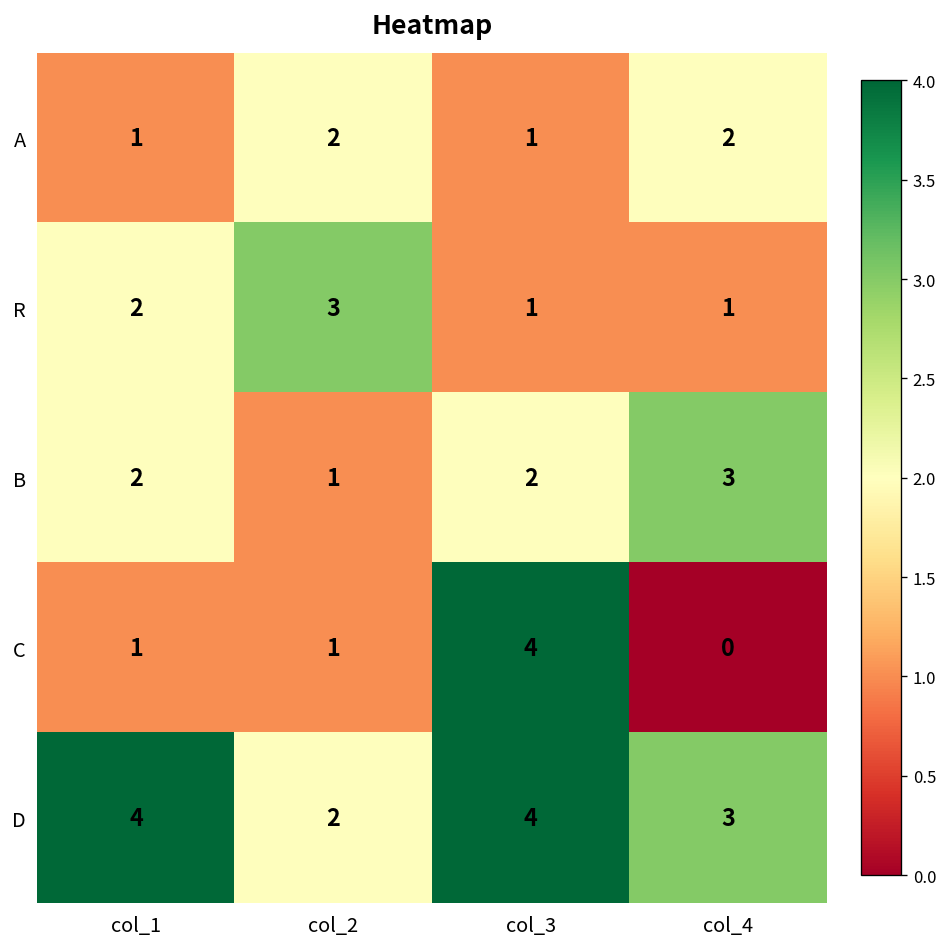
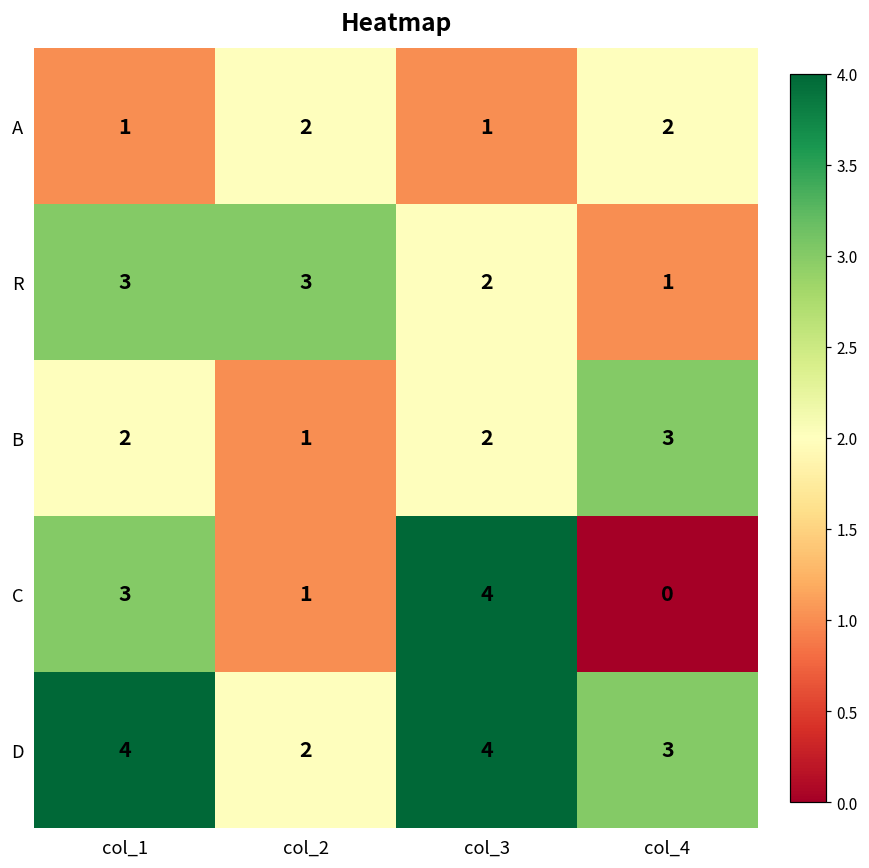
R, col_1: 2 -> 3
R, col_3: 1 -> 2
C, col_1: 1 -> 3
